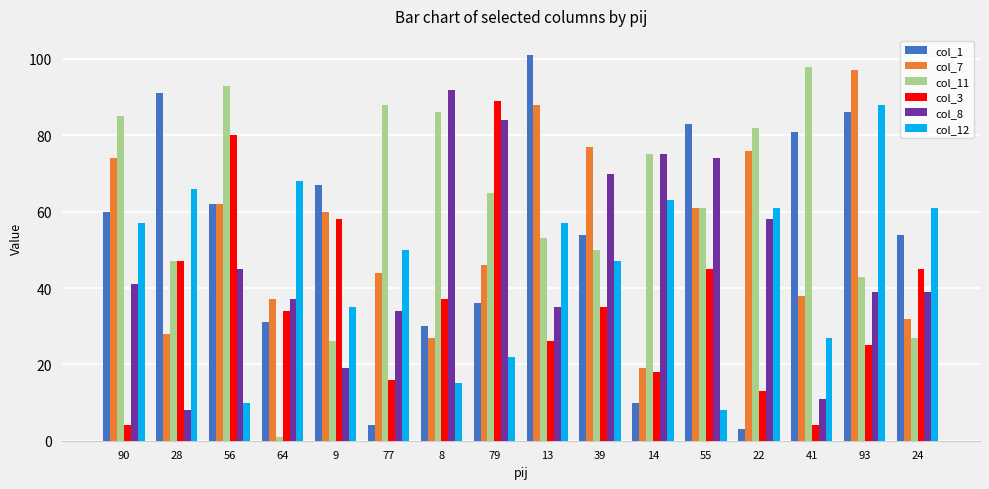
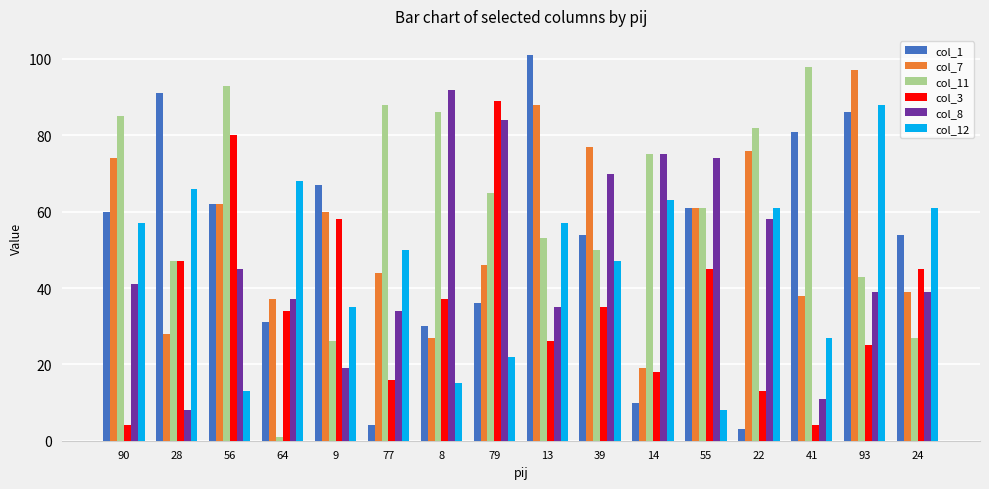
col_12, 56: 10 -> 13
col_1, 55: 83 -> 61
col_7, 24: 32 -> 39
